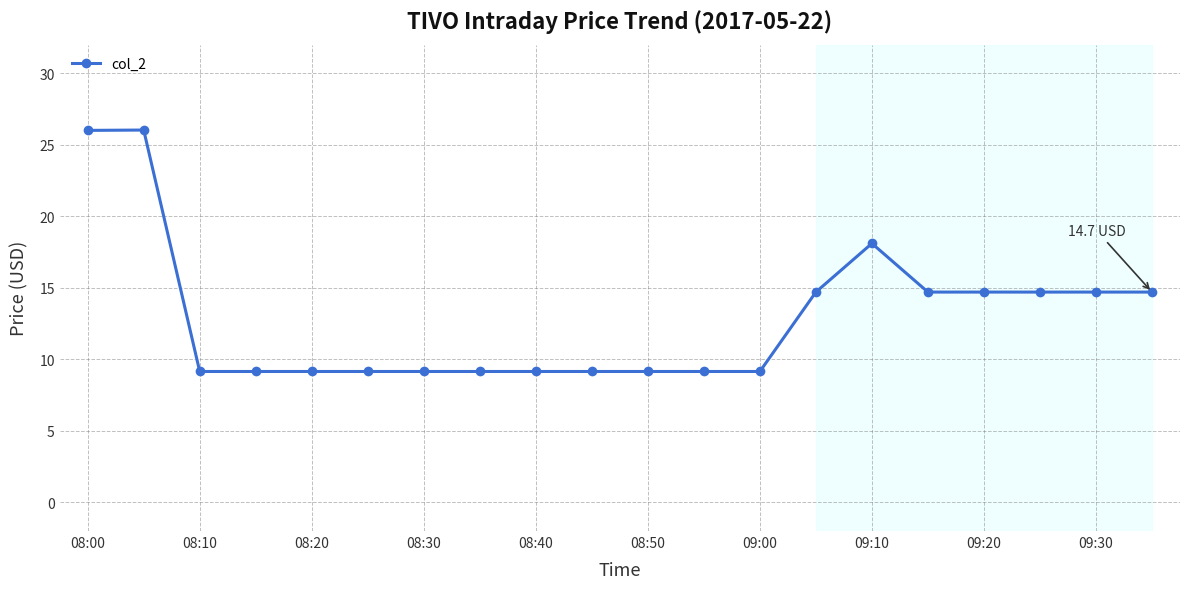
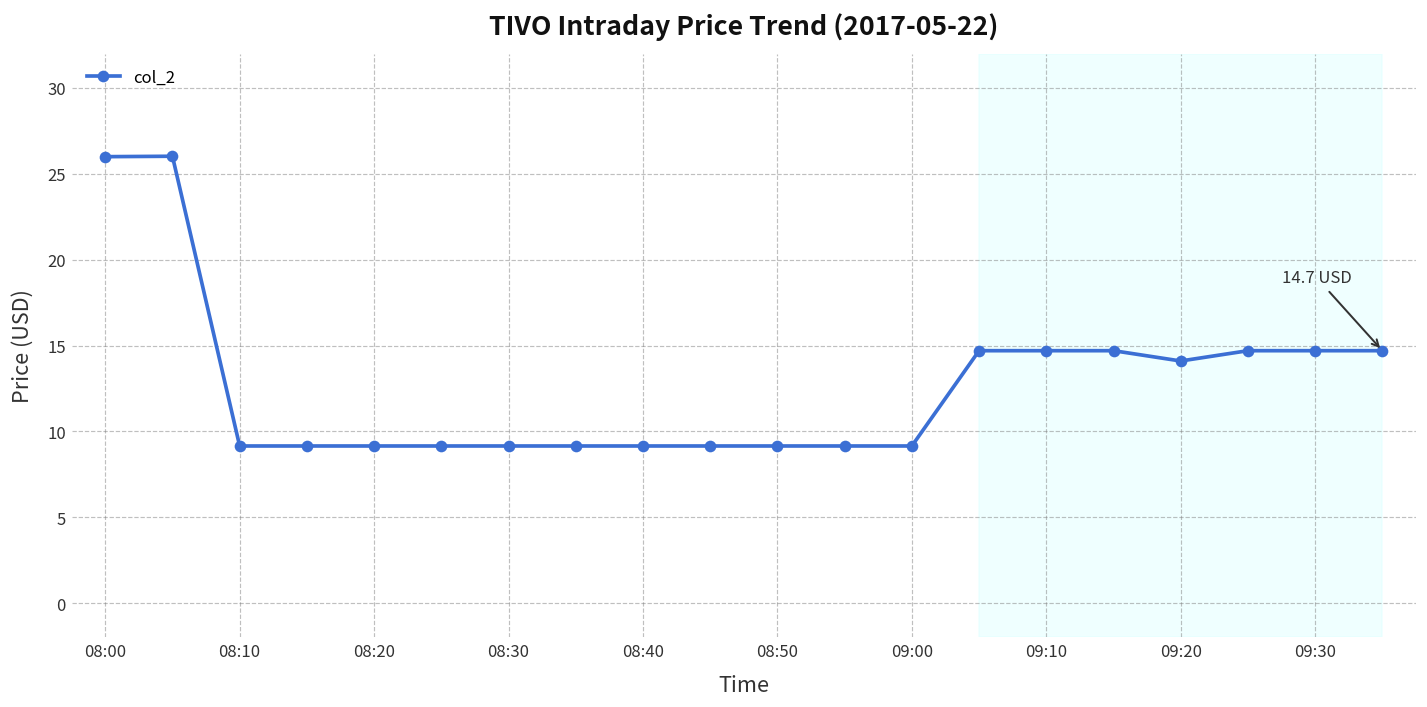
09:10: 18.1 -> 14.7
09:20: 14.7 -> 14.1
